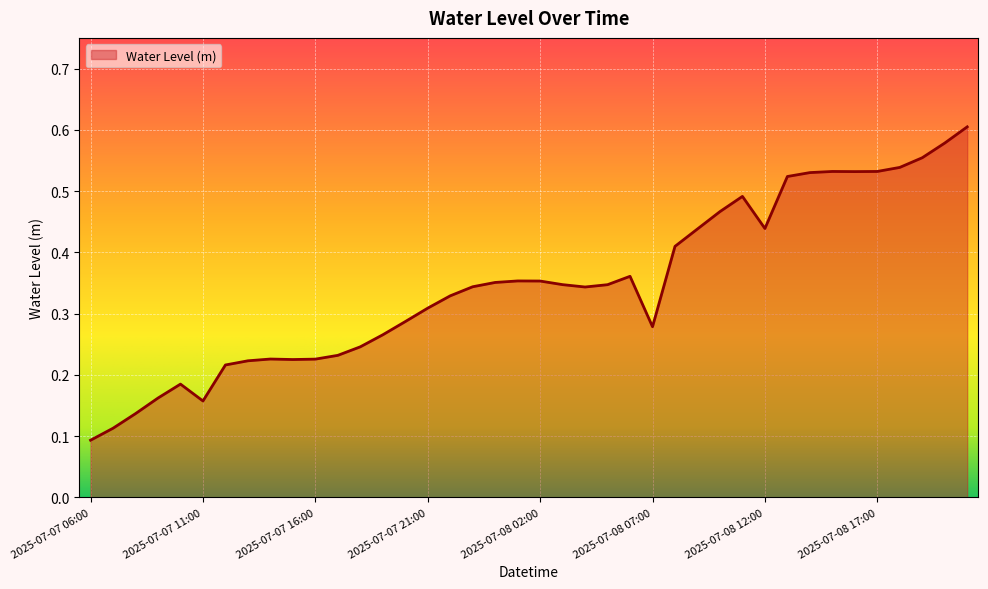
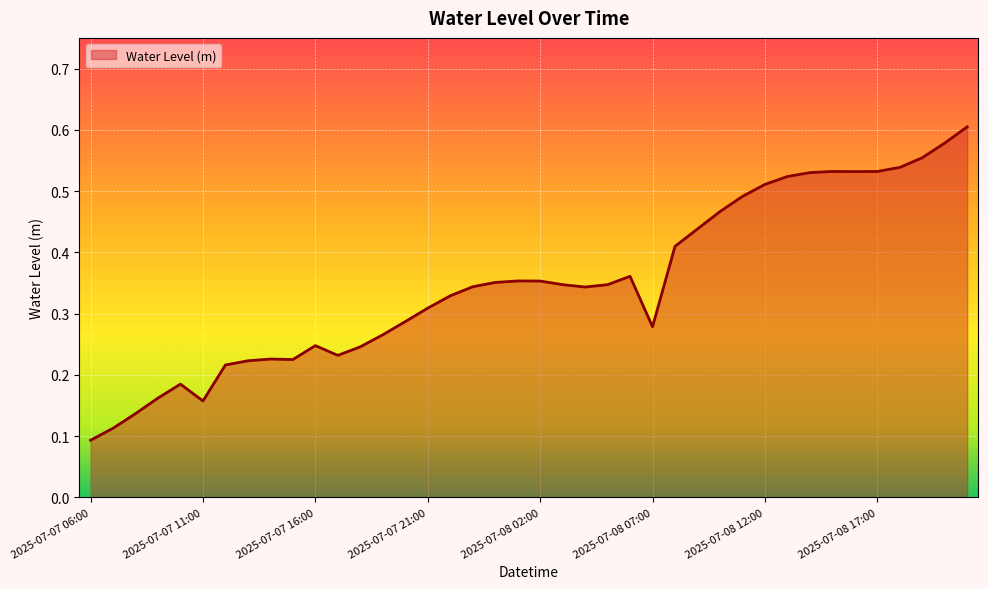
2025-07-07 16:00: 0.23 -> 0.25
2025-07-08 12:00: 0.44 -> 0.51
